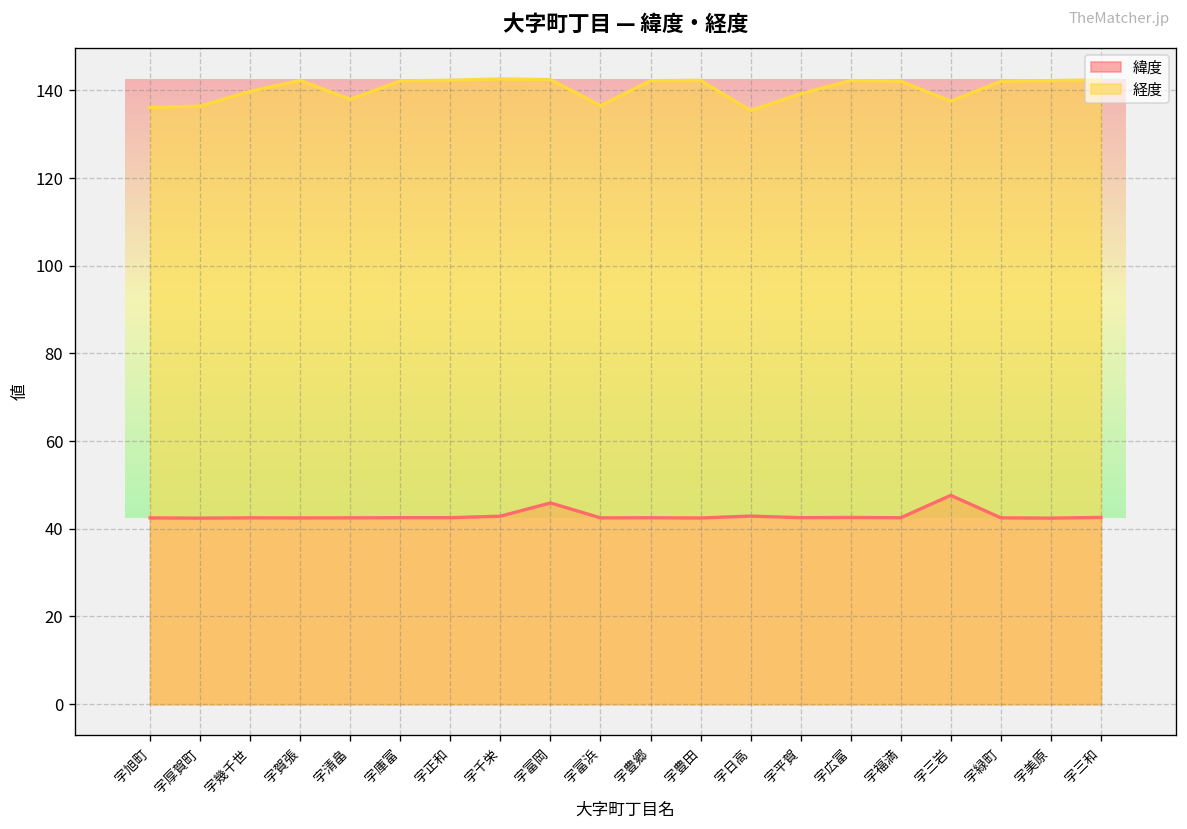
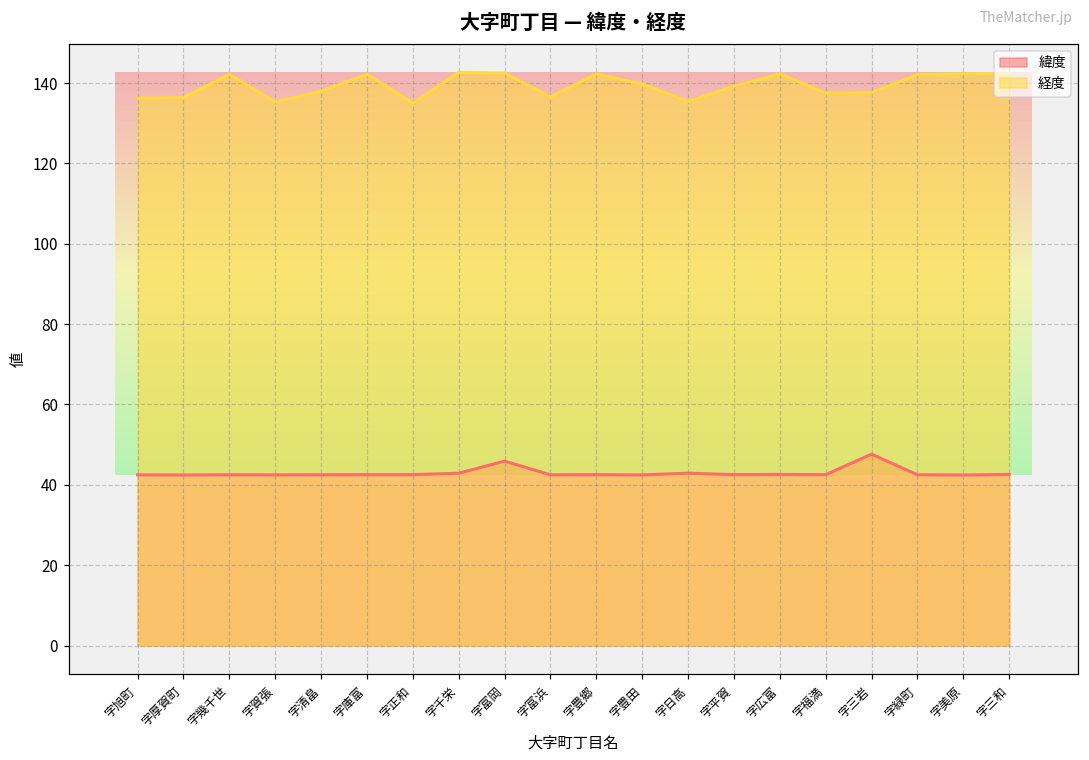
経度, 字幾千世: 140 -> 142
経度, 字賀張: 142 -> 135
経度, 字正和: 142 -> 135
経度, 字豊田: 142 -> 140
経度, 字福満: 142 -> 138
